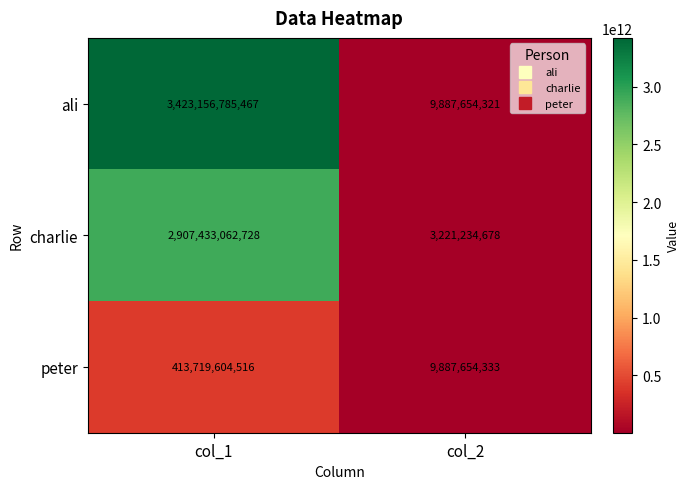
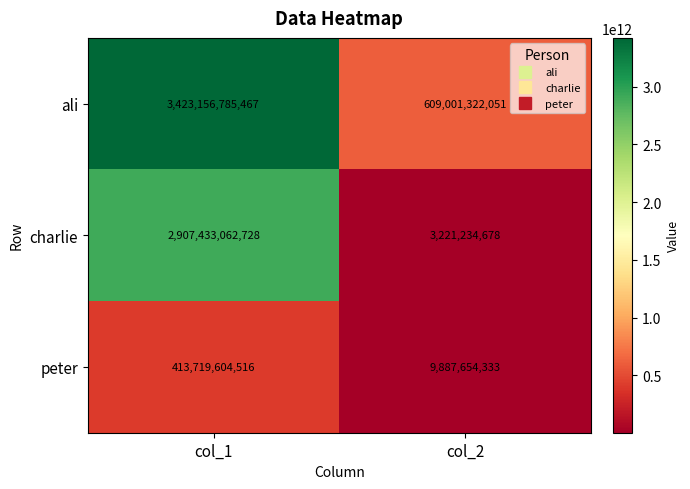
ali, col_2: 9,887,654,321 -> 609,001,322,051
